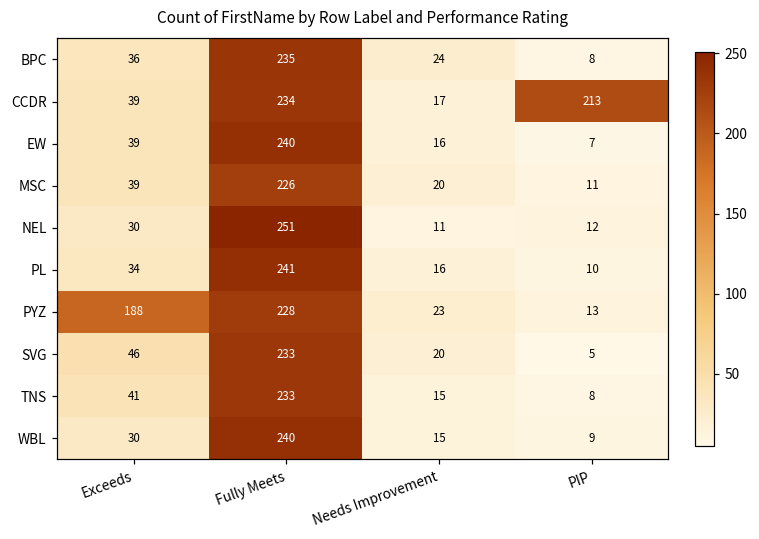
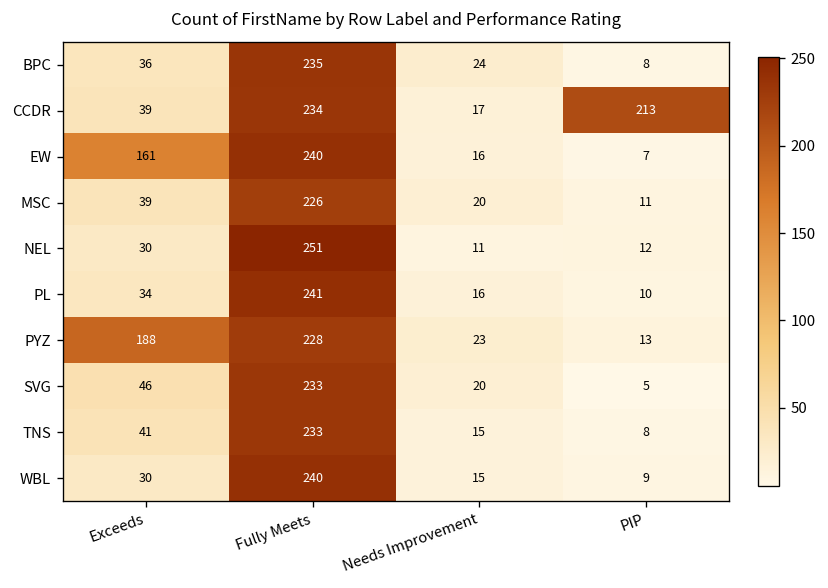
EW, Exceeds: 39 -> 161
